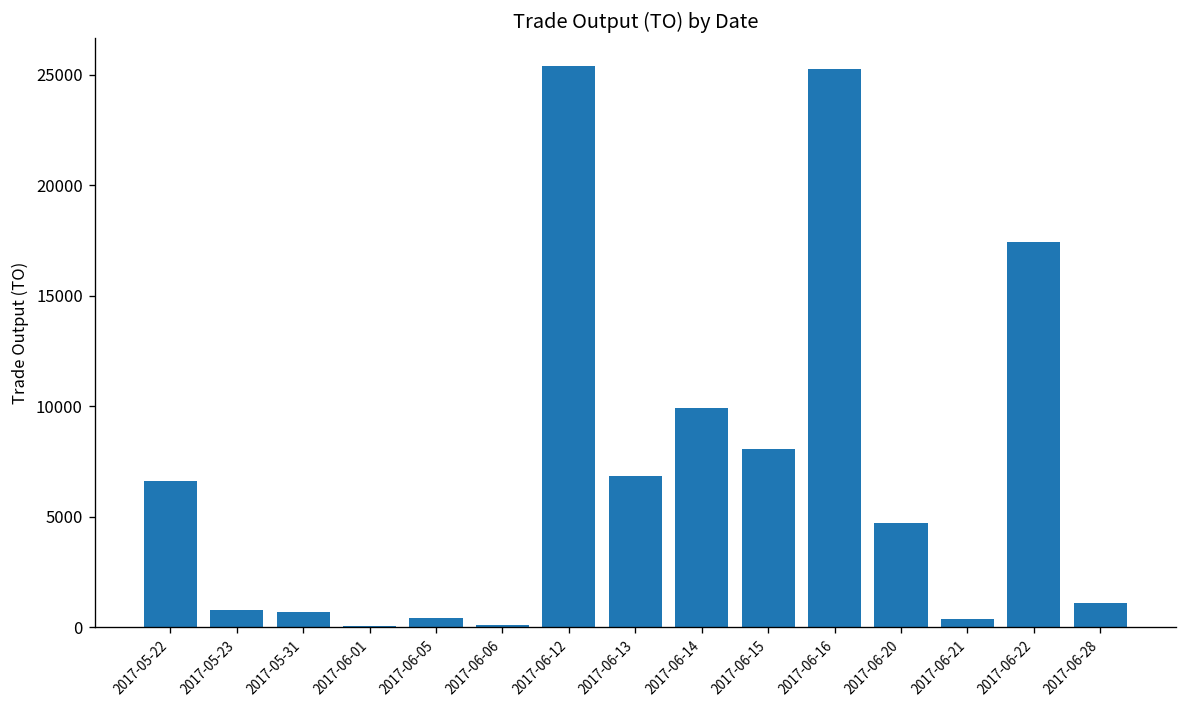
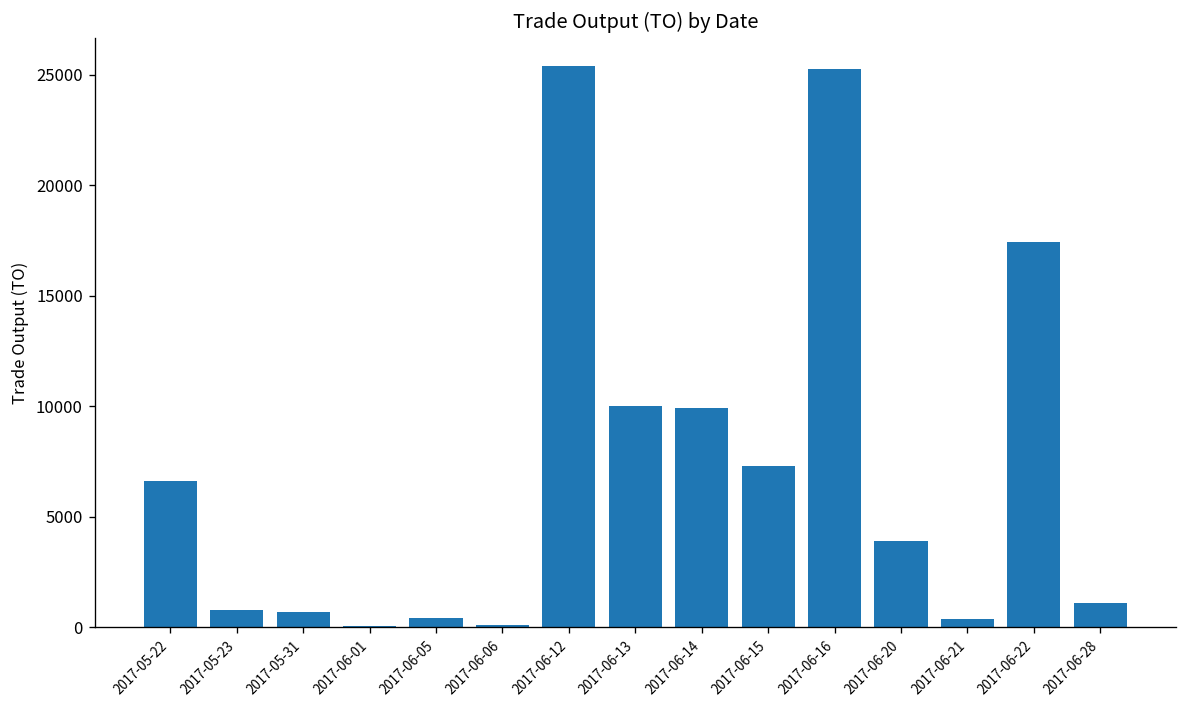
2017-06-13: 6900 -> 10000
2017-06-15: 8100 -> 7300
2017-06-20: 4700 -> 3900
